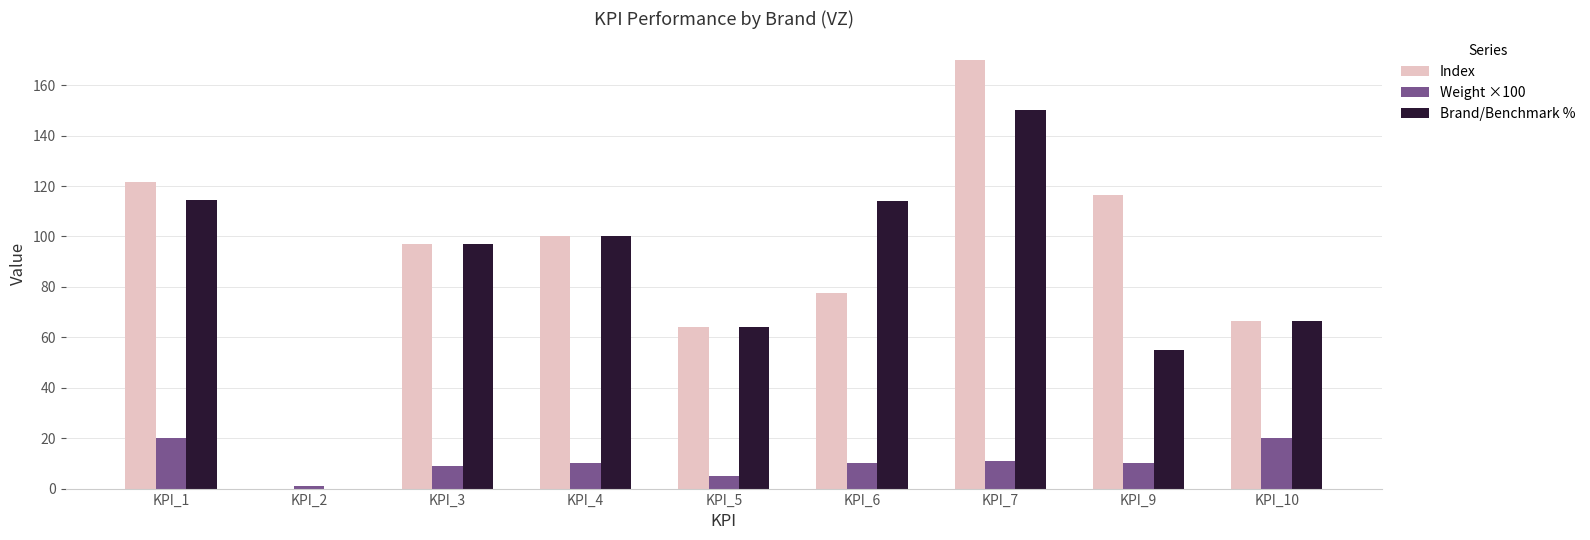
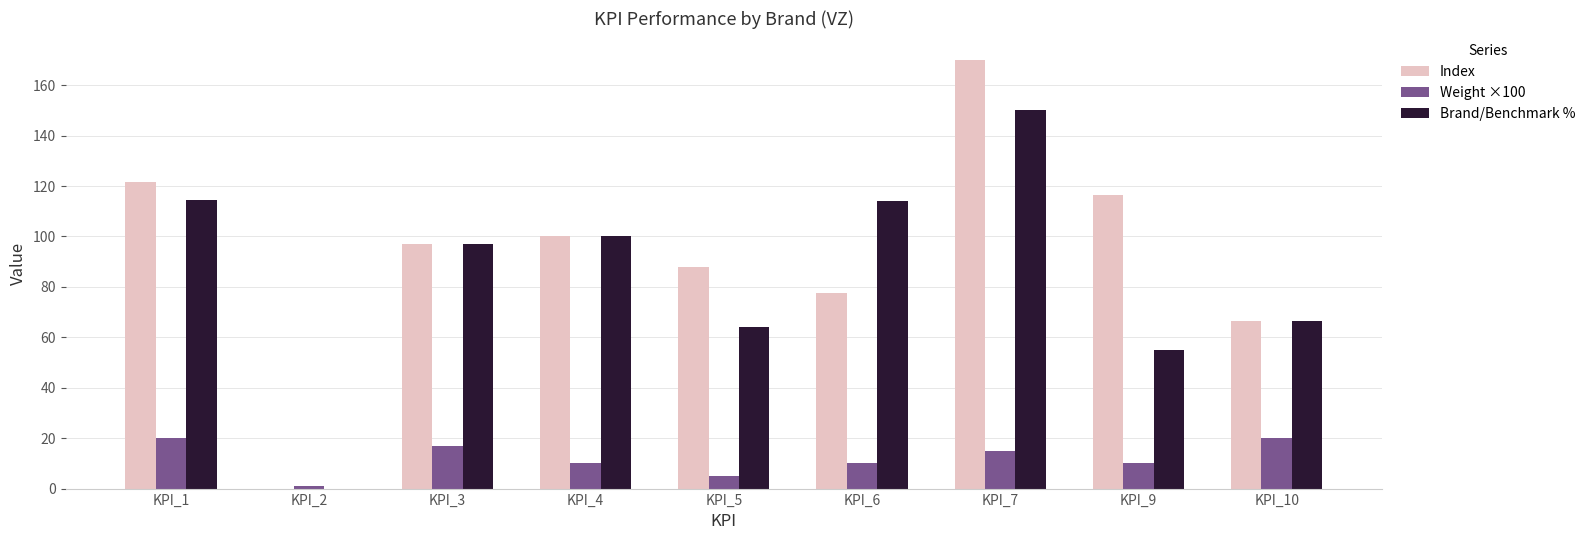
Weight ×100, KPI_3: 9 -> 17
Index, KPI_5: 64 -> 88
Weight ×100, KPI_7: 11 -> 15
